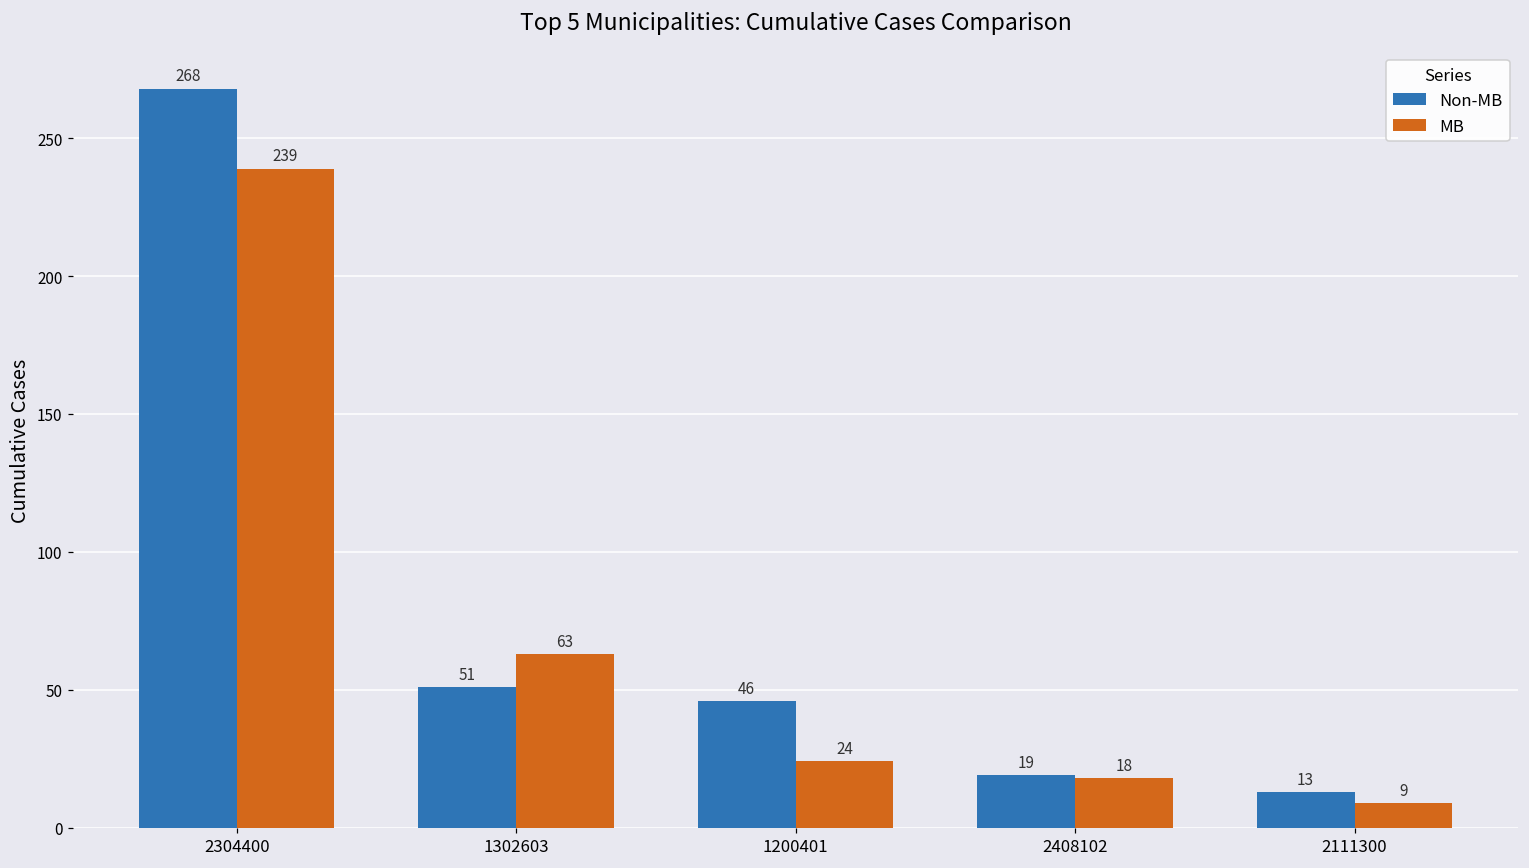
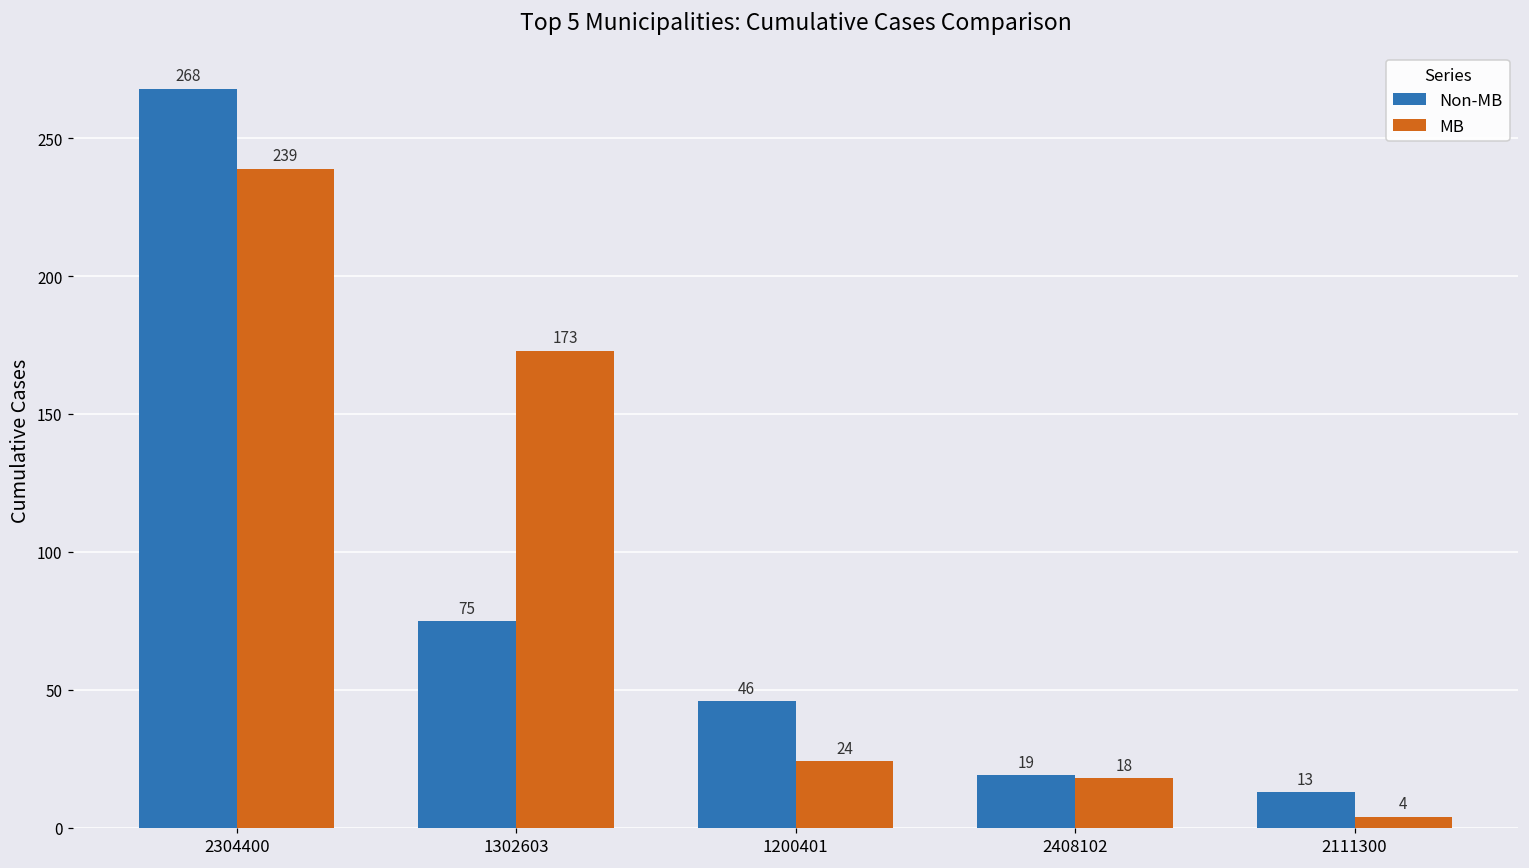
Non-MB, 1302603: 51 -> 75
MB, 1302603: 63 -> 173
MB, 2111300: 9 -> 4
